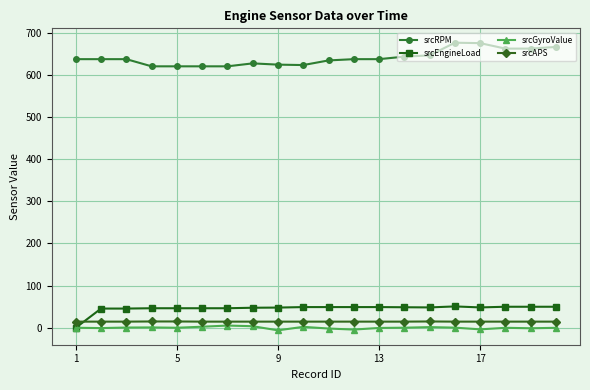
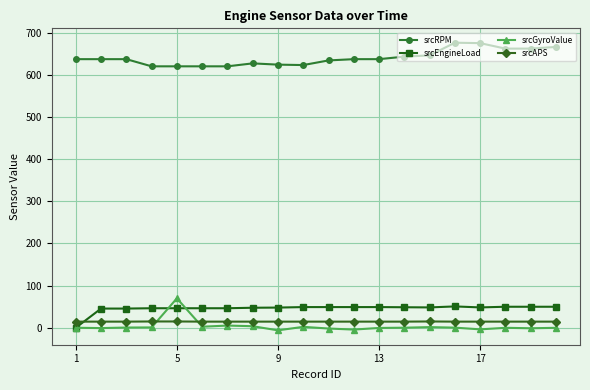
srcGyroValue, 5: 0 -> 70
